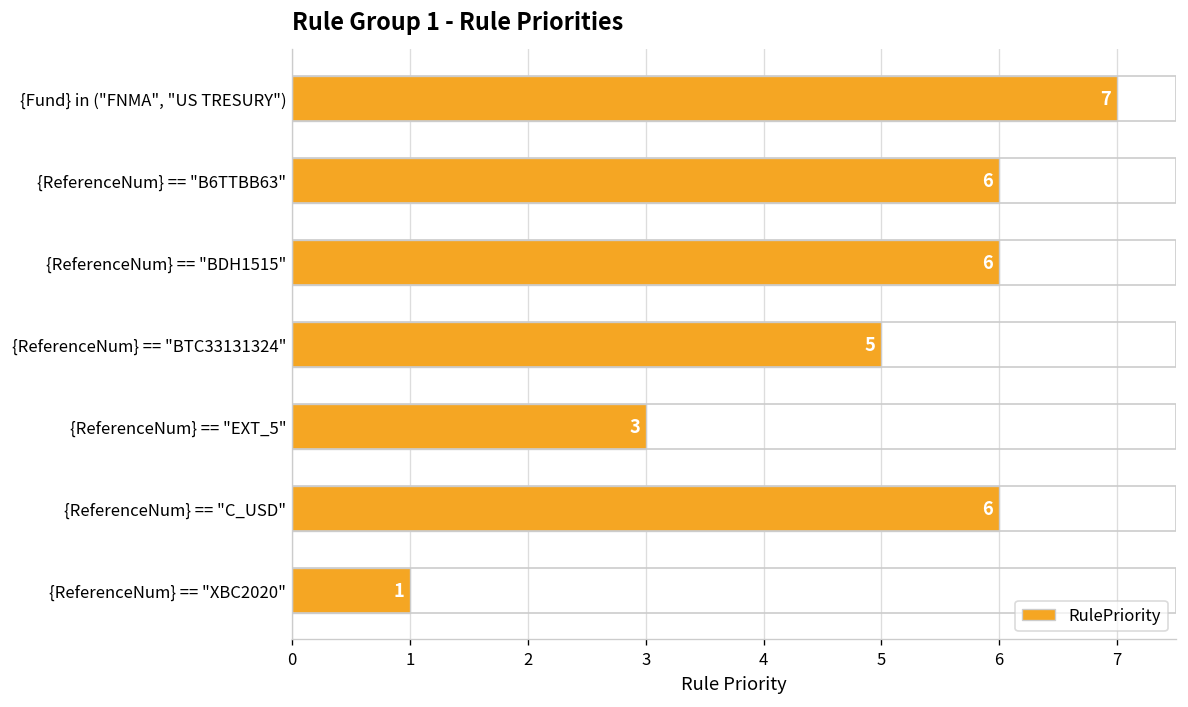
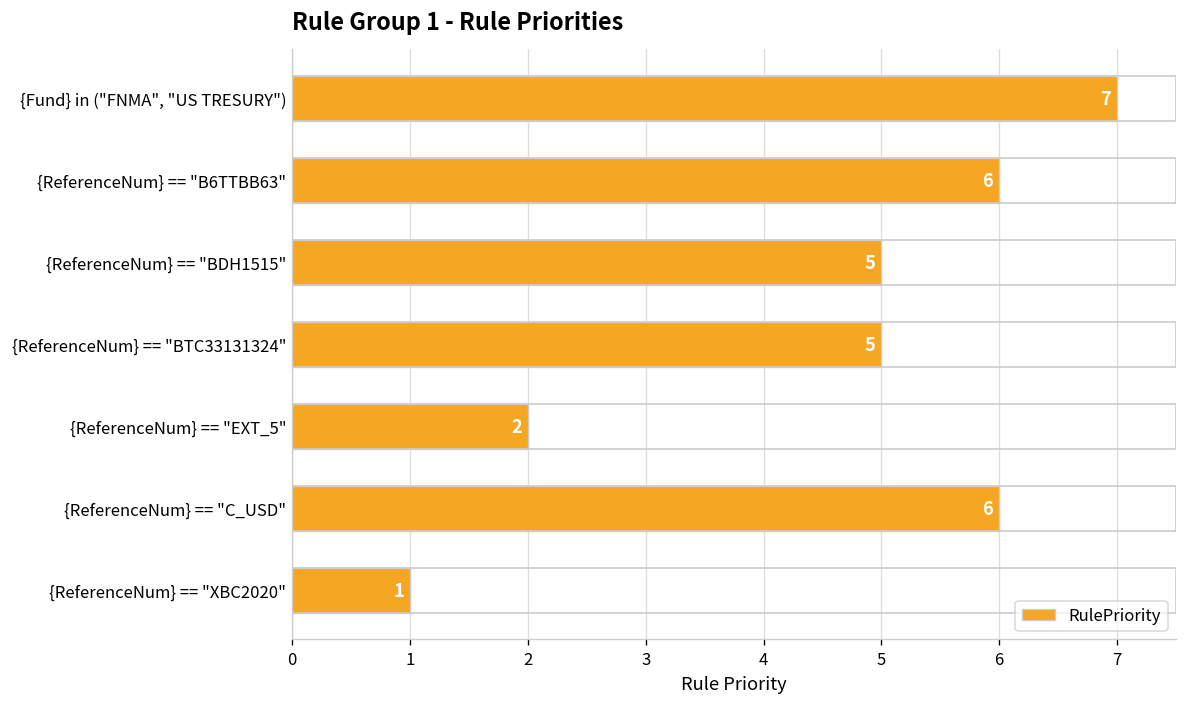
{ReferenceNum} == "BDH1515": 6 -> 5
{ReferenceNum} == "EXT_5": 3 -> 2
